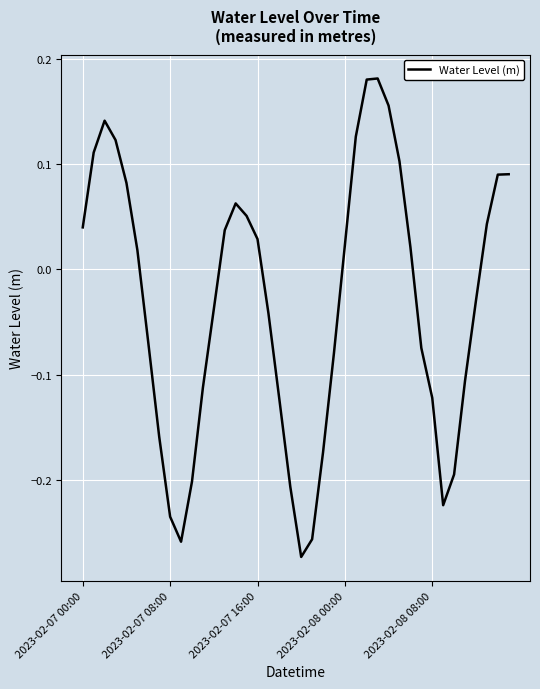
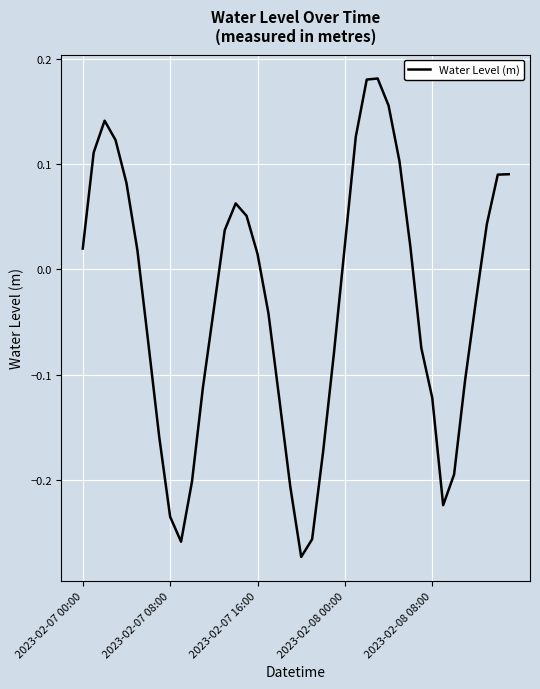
2023-02-07 00:00: 0.040 -> 0.020
2023-02-07 16:00: 0.029 -> 0.015
